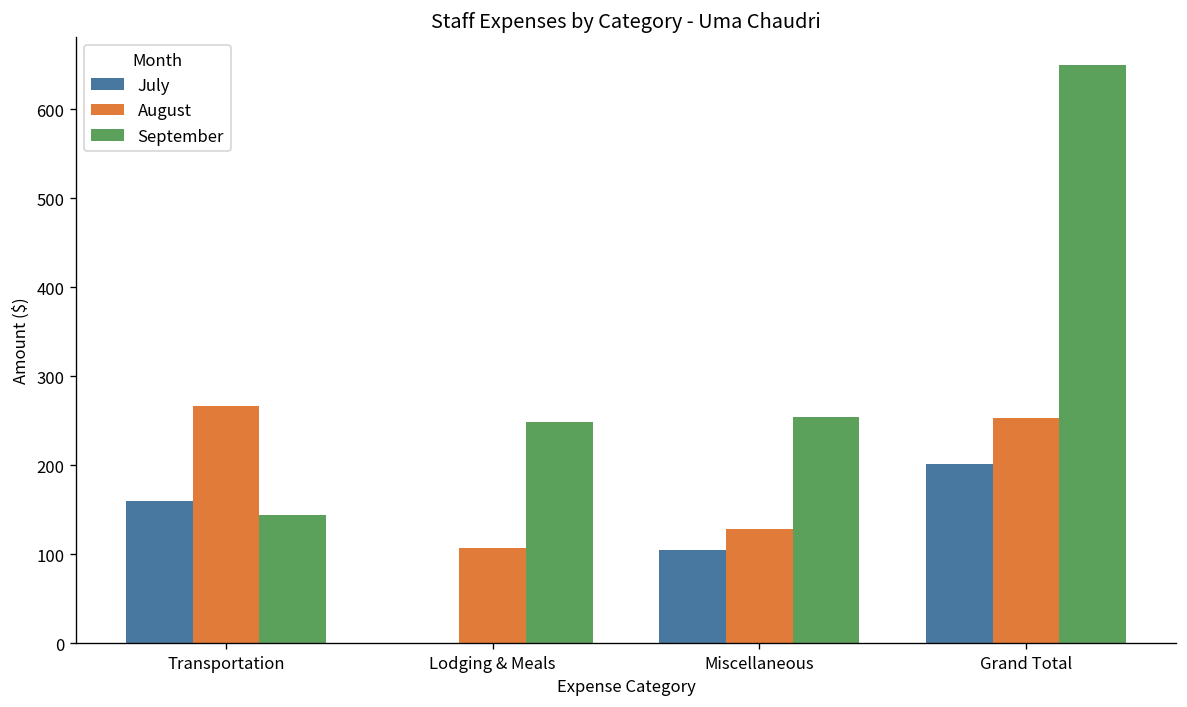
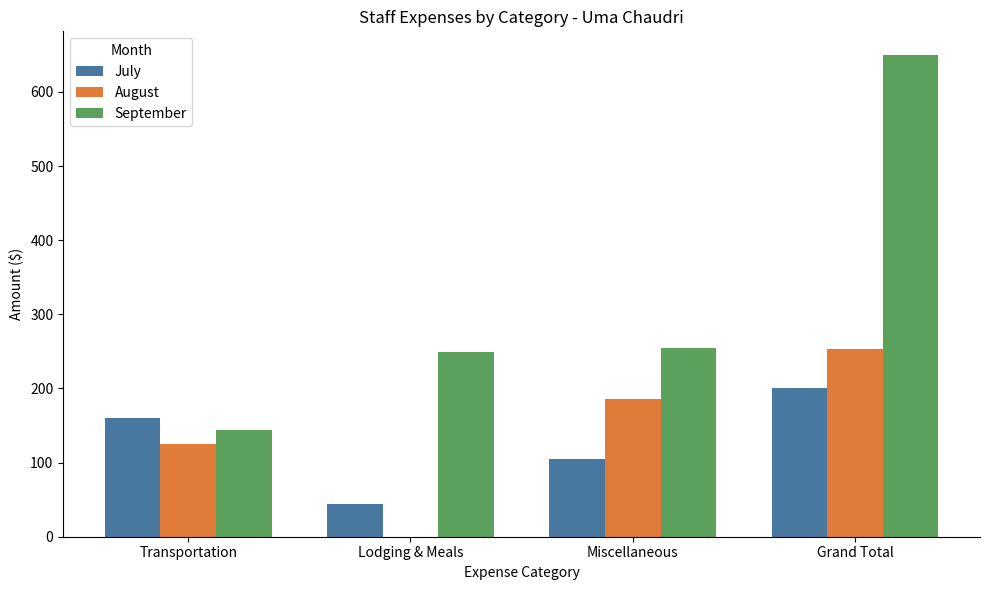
August, Transportation: 270 -> 130
July, Lodging & Meals: 0 -> 40
August, Lodging & Meals: 110 -> 0
August, Miscellaneous: 130 -> 190
